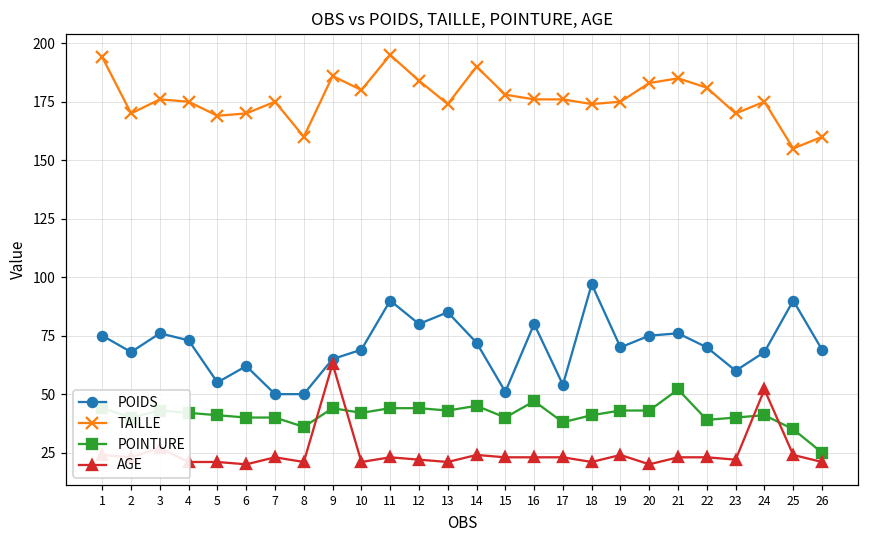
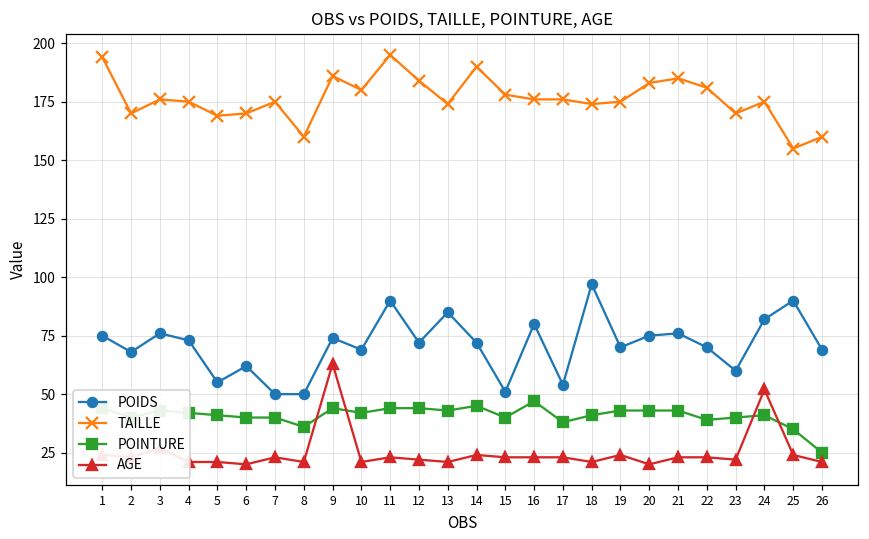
POIDS, 9: 65 -> 74
POIDS, 12: 80 -> 72
POINTURE, 21: 52 -> 43
POIDS, 24: 68 -> 82
